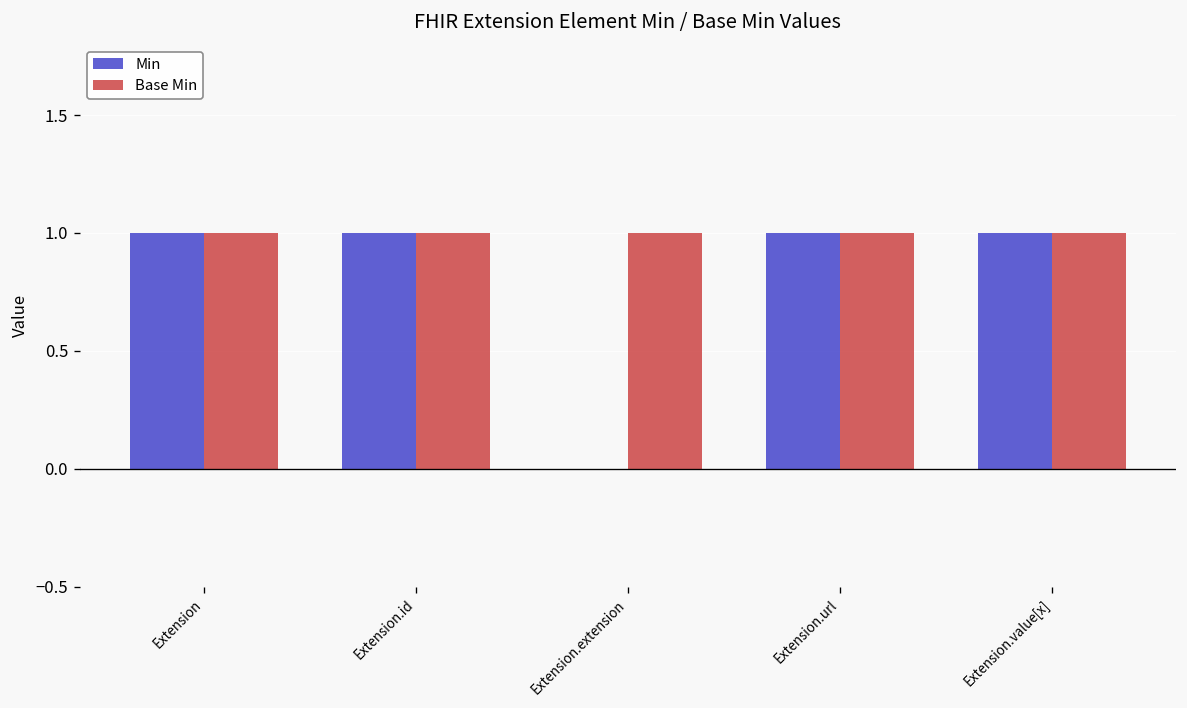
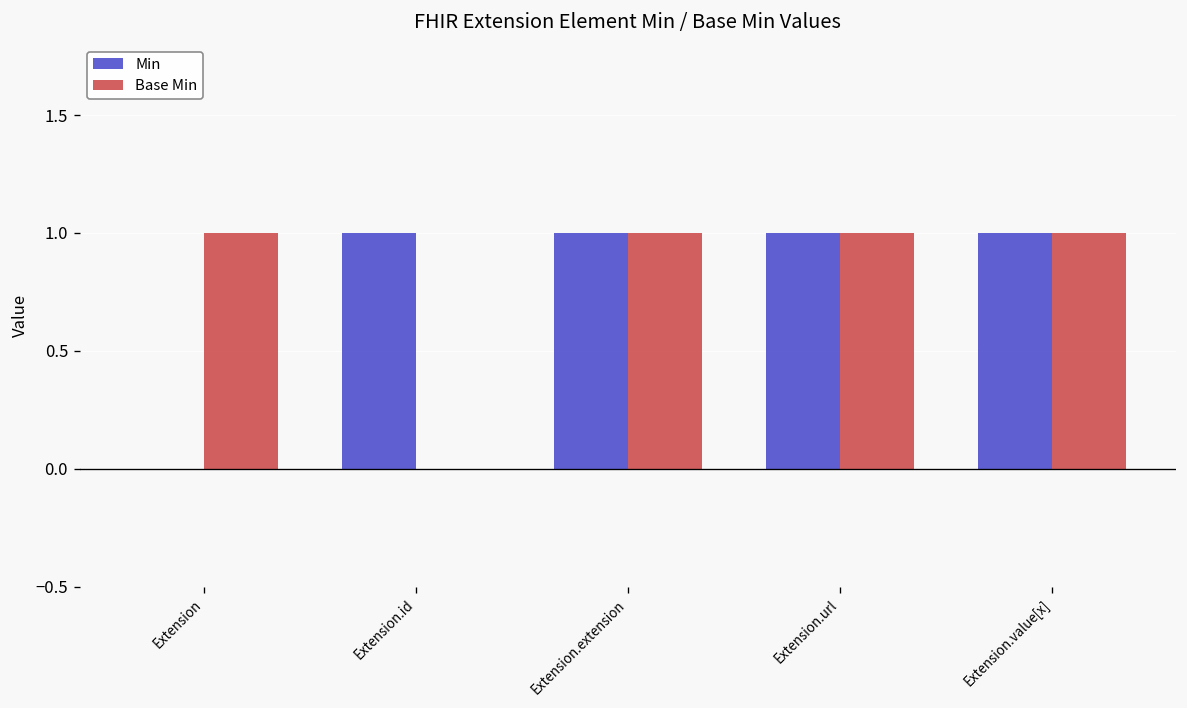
Min, Extension: 1 -> 0
Base Min, Extension.id: 1 -> 0
Min, Extension.extension: 0 -> 1
